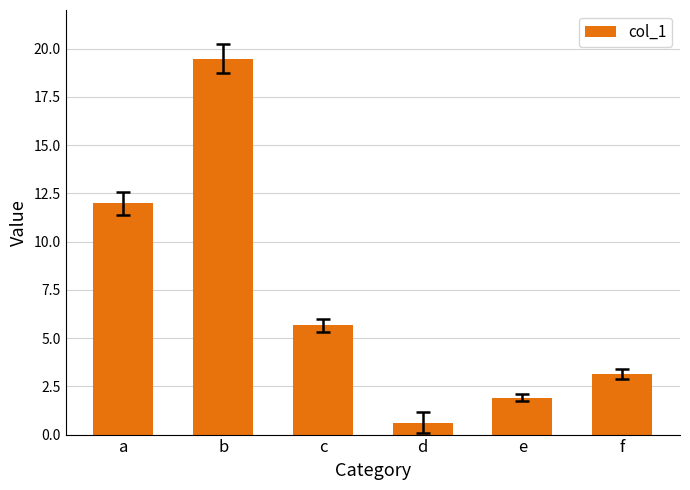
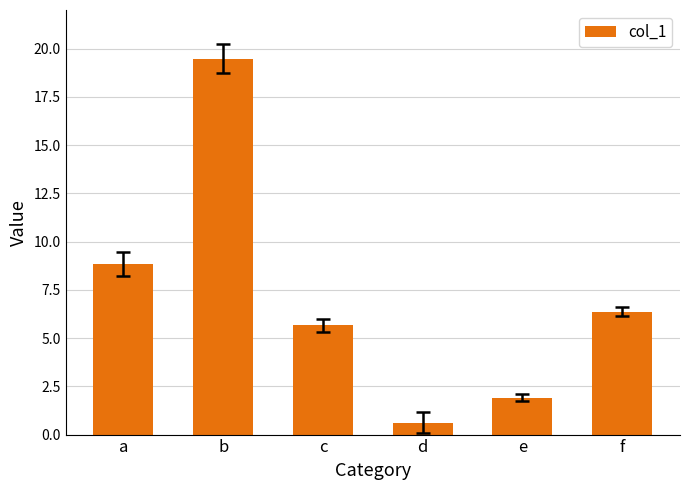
col_1, a: 12.0 -> 8.8
col_1, f: 3.1 -> 6.4
